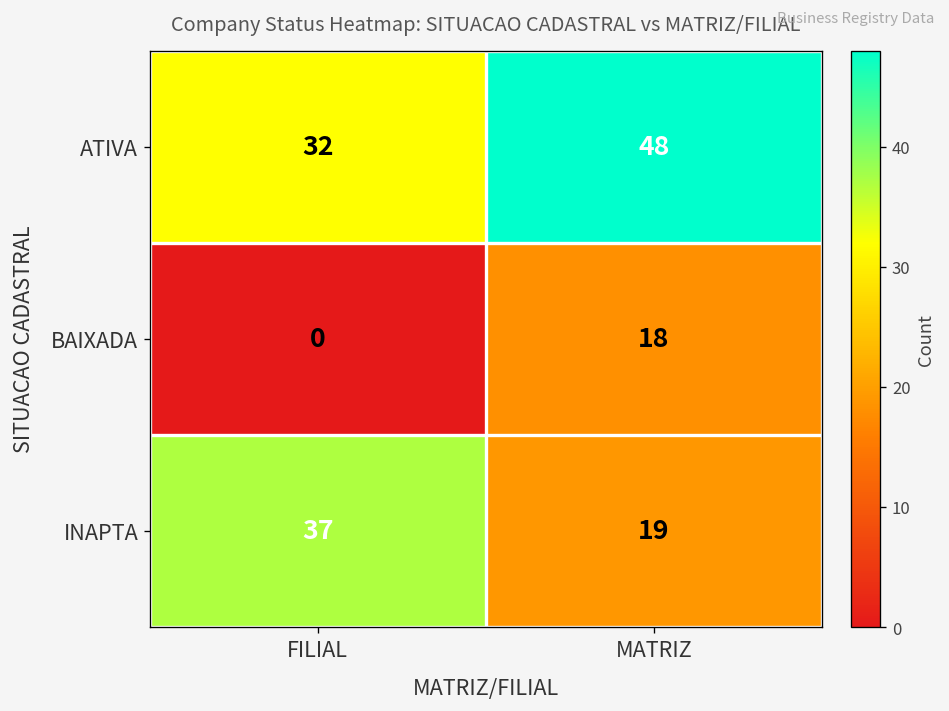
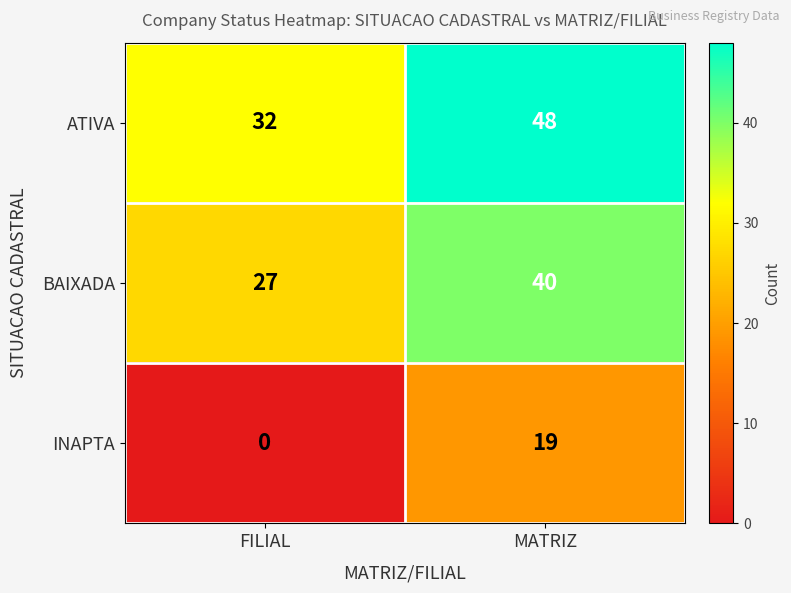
BAIXADA, FILIAL: 0 -> 27
BAIXADA, MATRIZ: 18 -> 40
INAPTA, FILIAL: 37 -> 0
